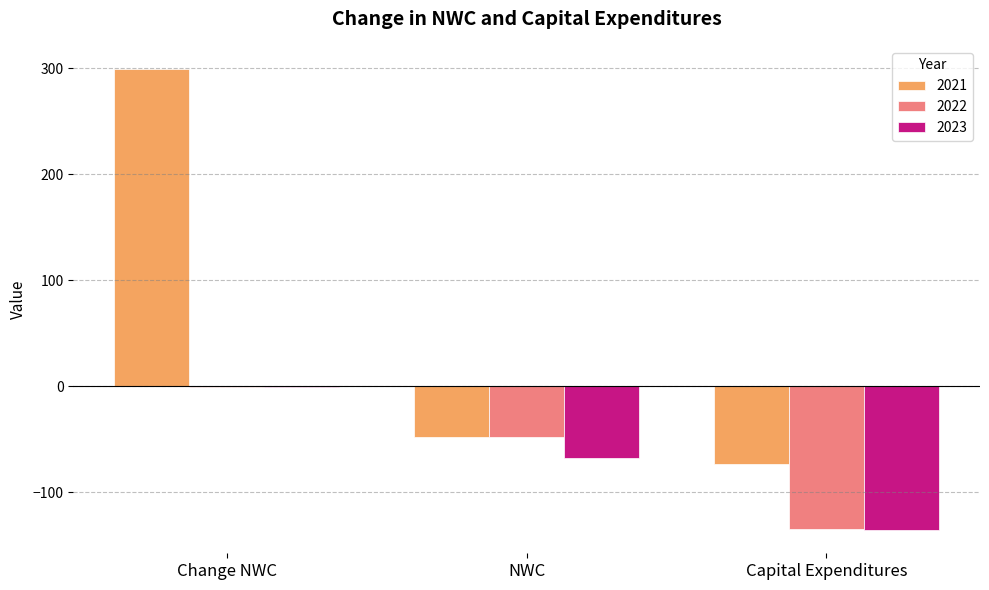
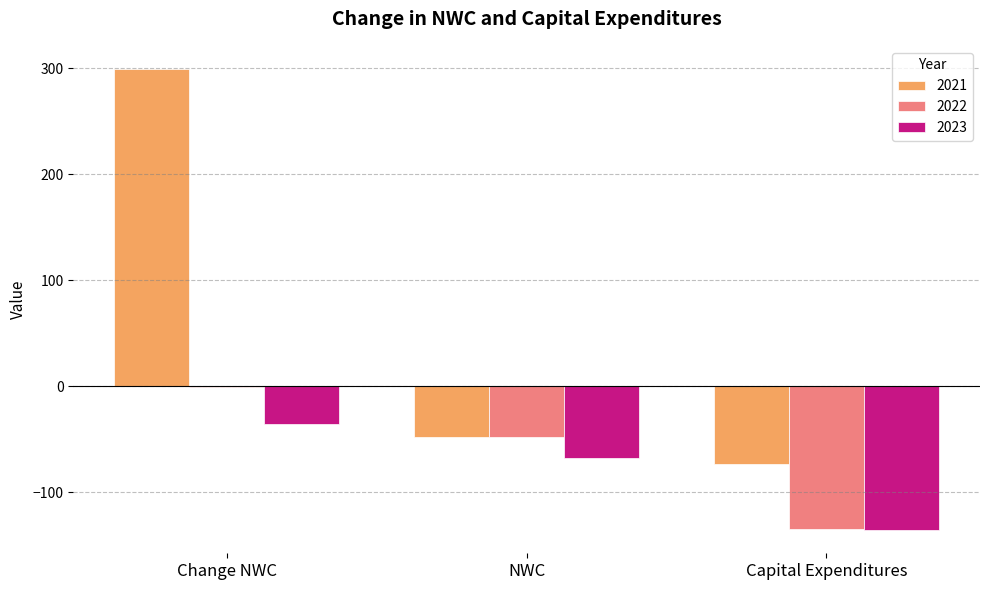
2023, Change NWC: 0 -> -36
